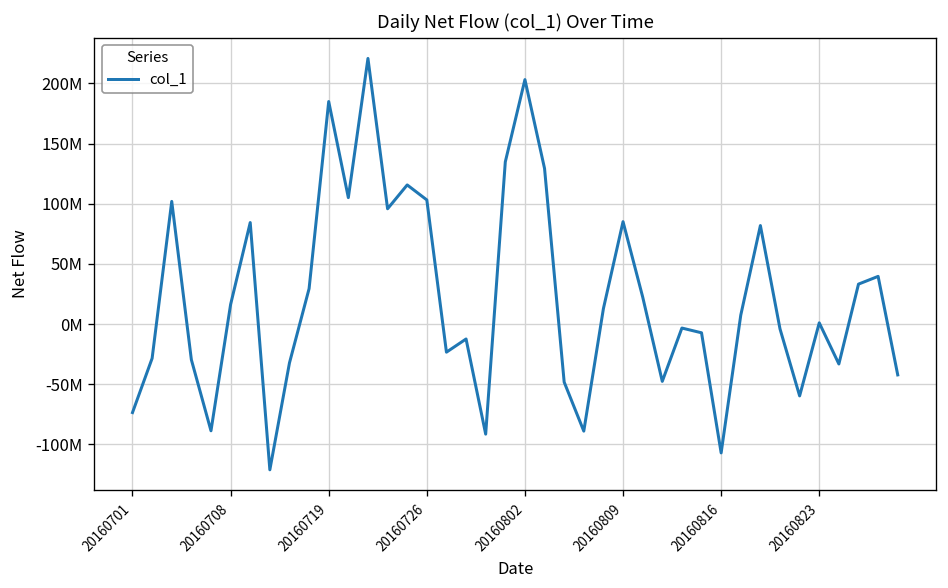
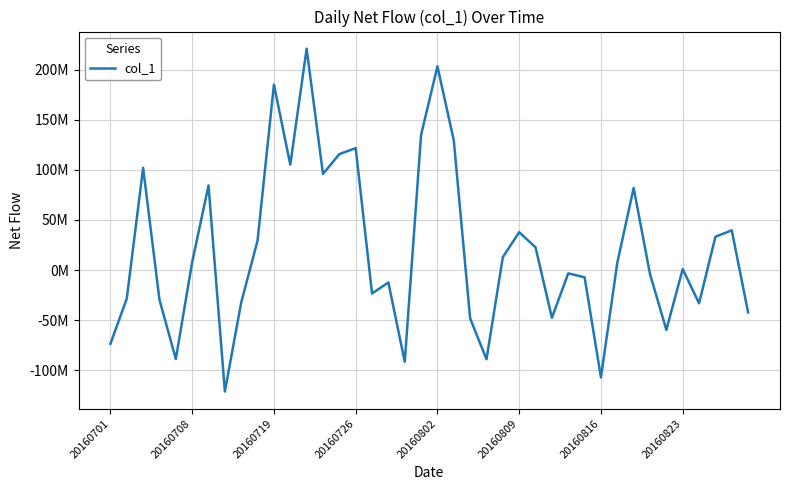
20160708: 16000000 -> 8000000
20160726: 103000000 -> 122000000
20160809: 85000000 -> 38000000
